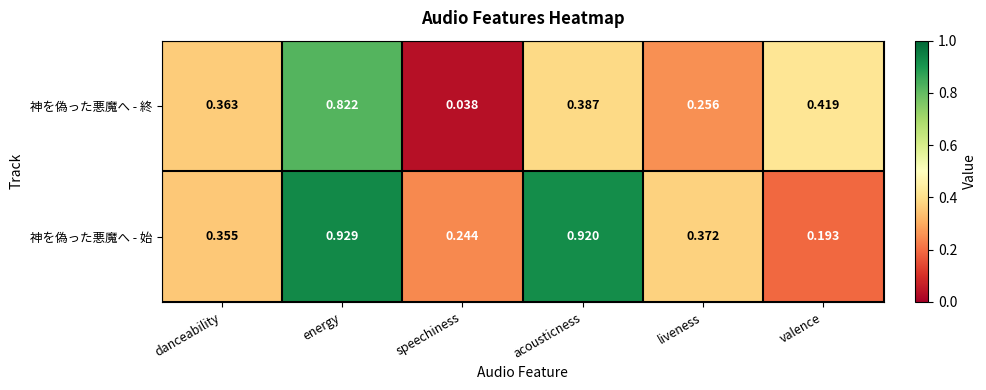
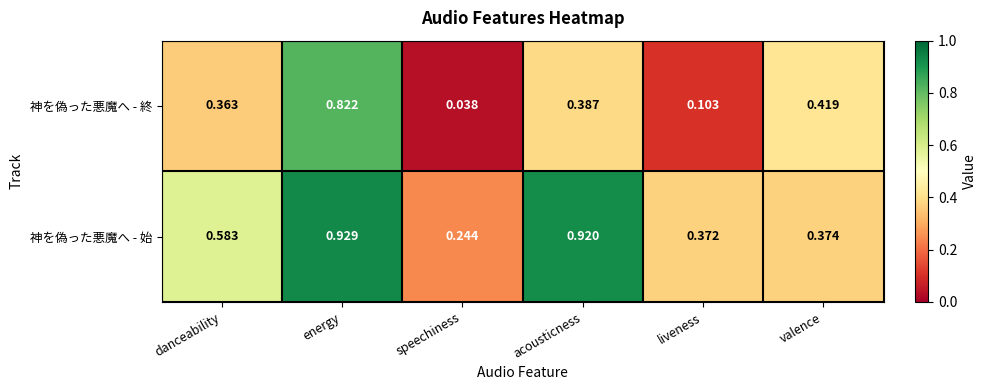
神を偽った悪魔へ - 終, liveness: 0.256 -> 0.103
神を偽った悪魔へ - 始, danceability: 0.355 -> 0.583
神を偽った悪魔へ - 始, valence: 0.193 -> 0.374
